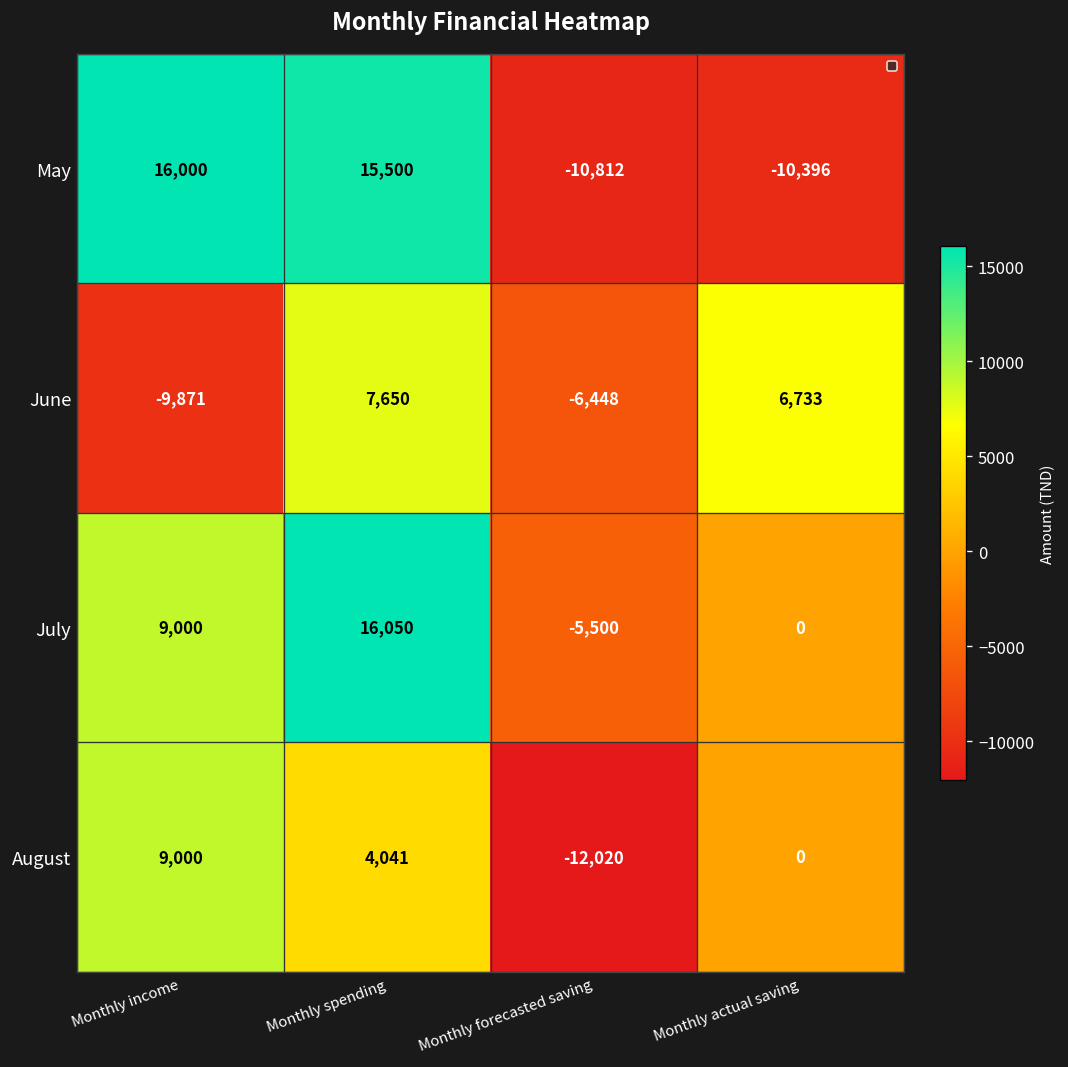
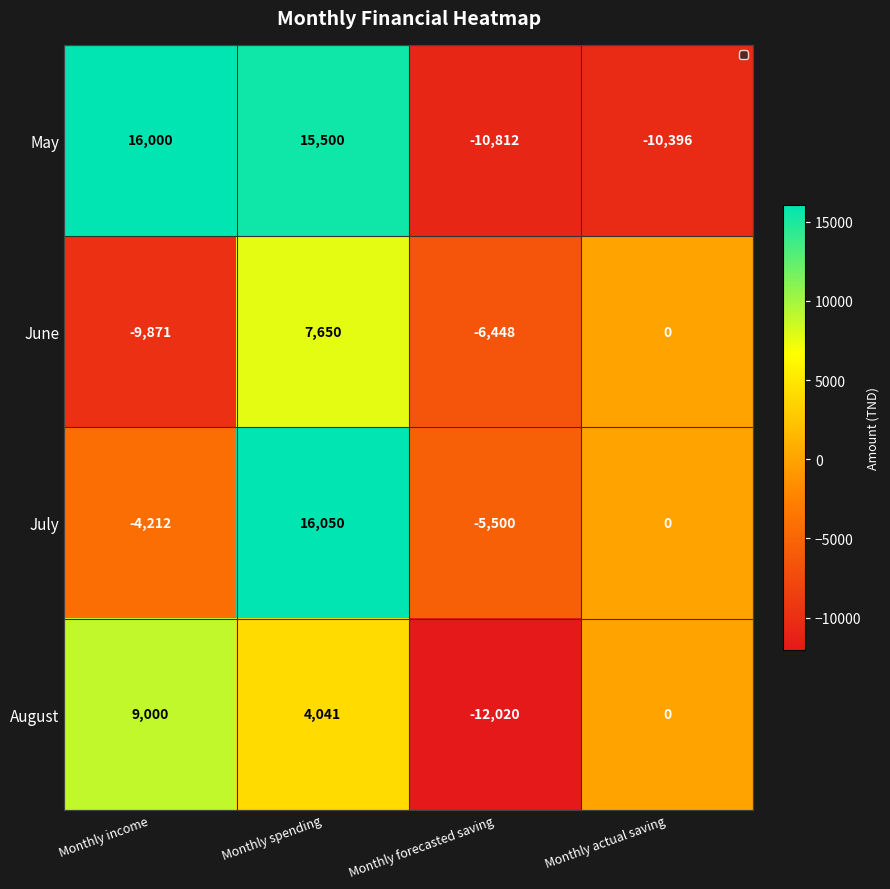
June, Monthly actual saving: 6,733 -> 0
July, Monthly income: 9,000 -> -4,212
